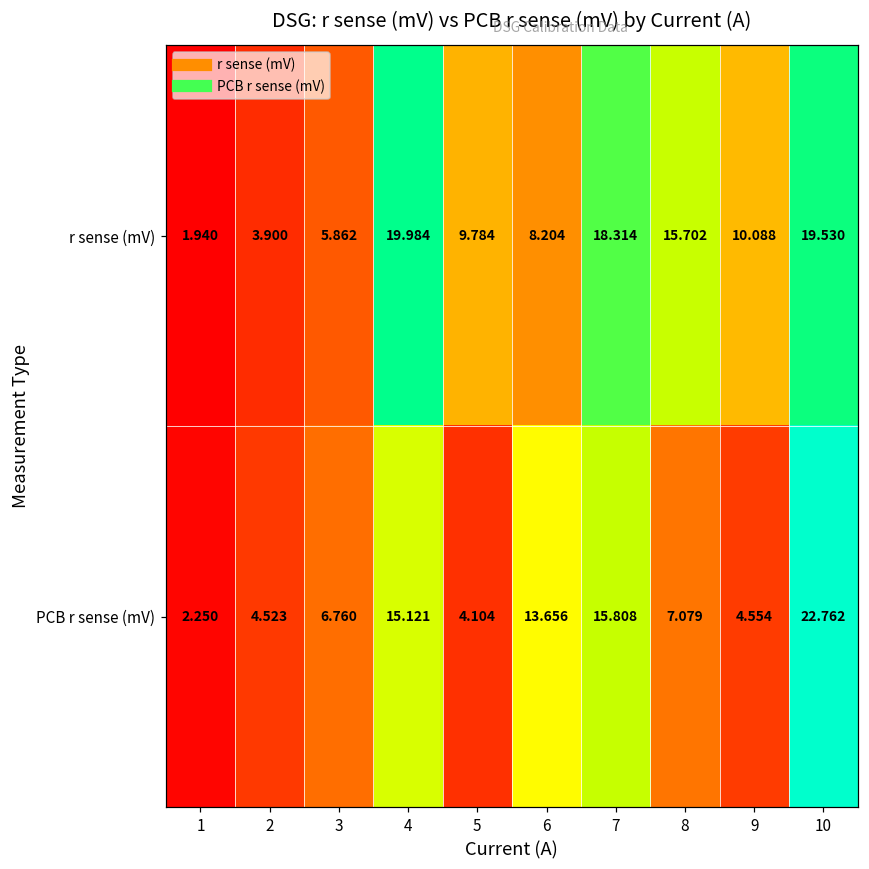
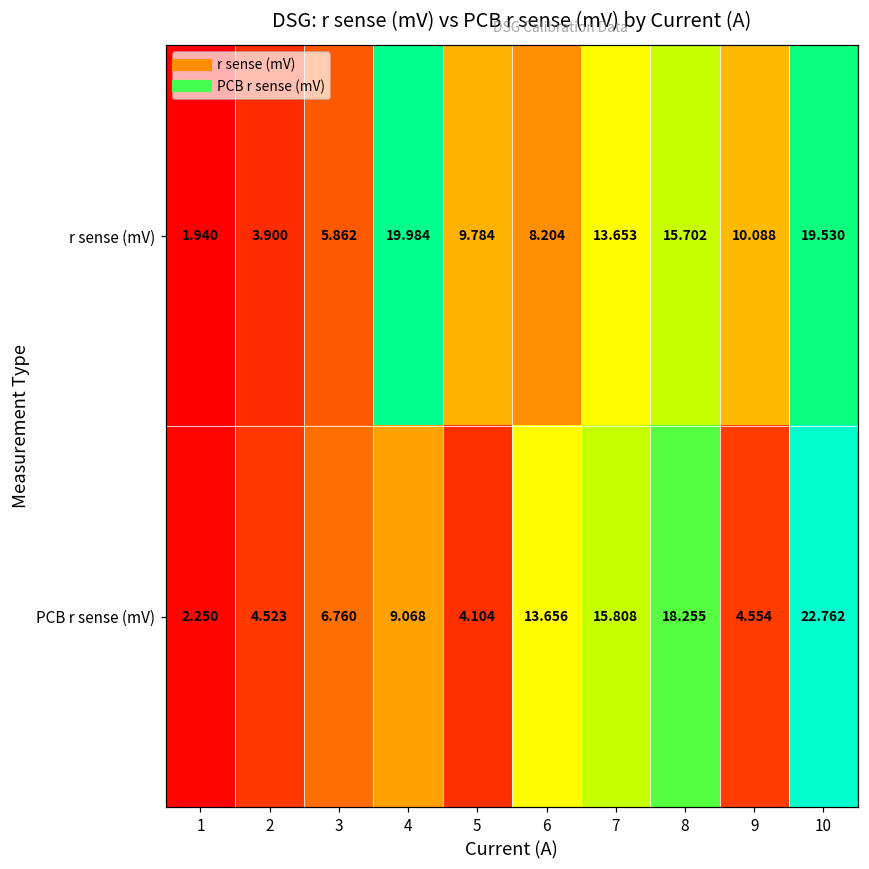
r sense (mV), 7: 18.314 -> 13.653
PCB r sense (mV), 4: 15.121 -> 9.068
PCB r sense (mV), 8: 7.079 -> 18.255
